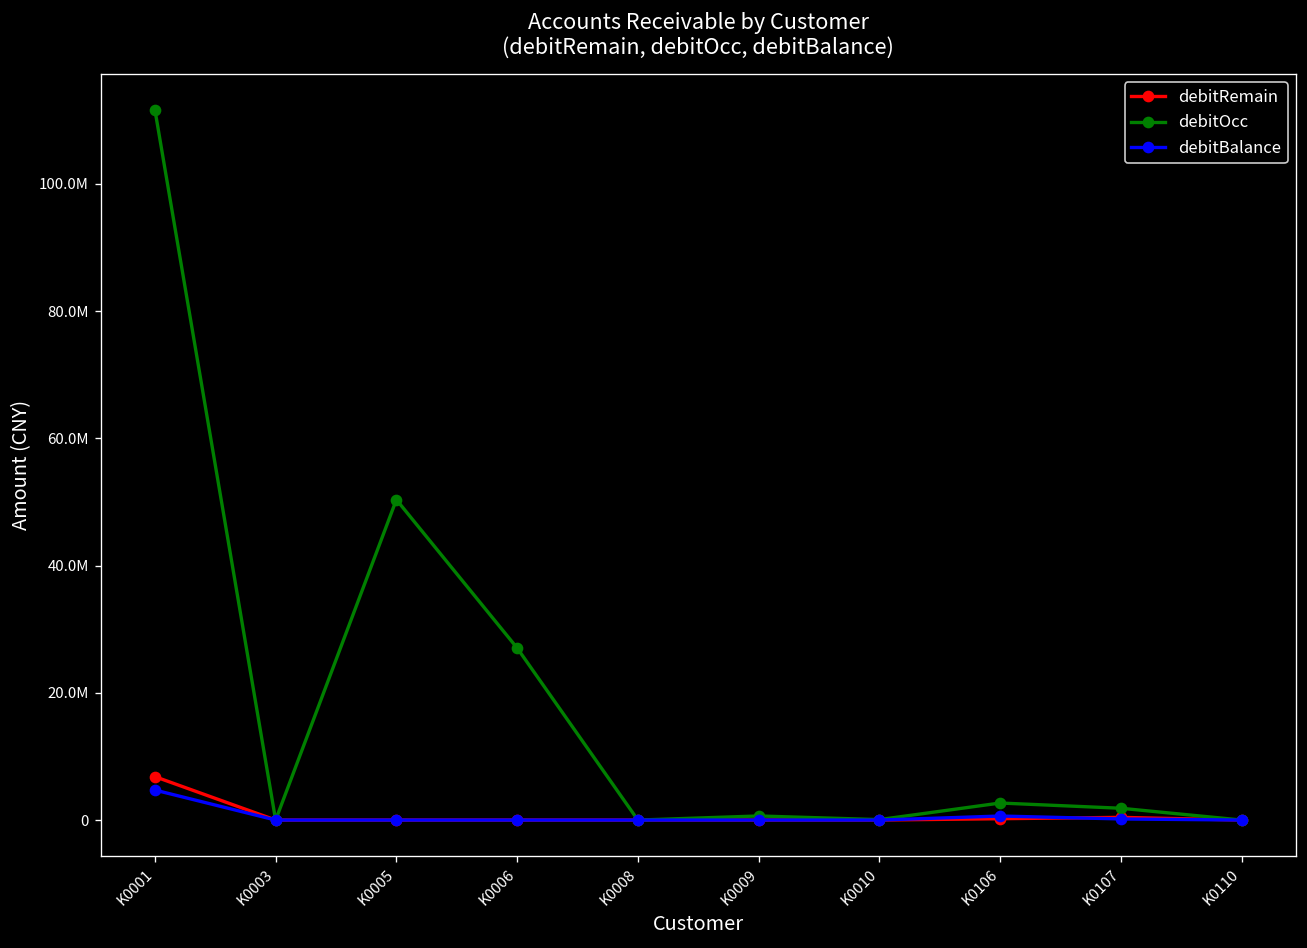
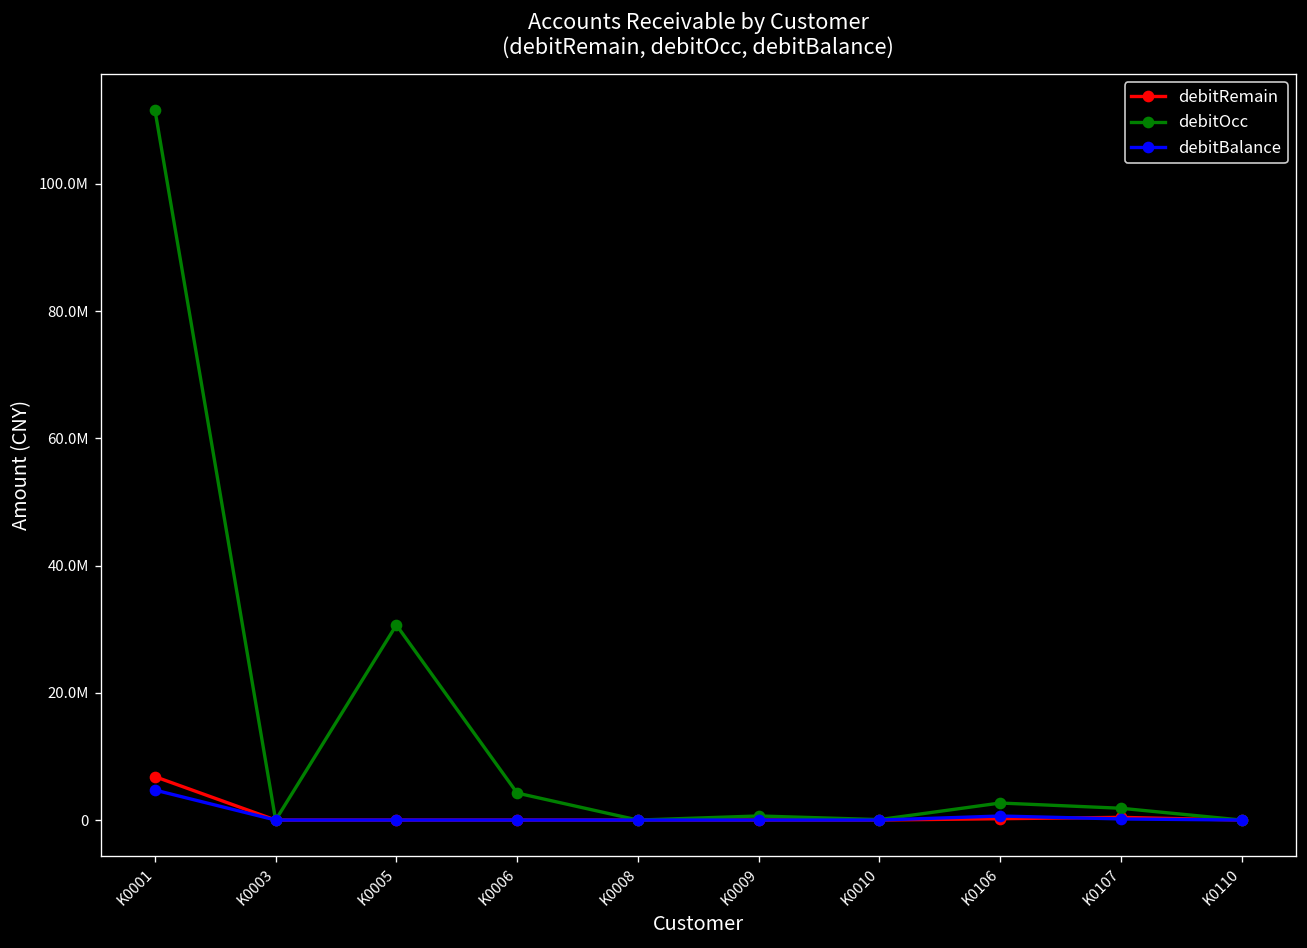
debitOcc, K0005: 50000000 -> 31000000
debitOcc, K0006: 27000000 -> 4000000
